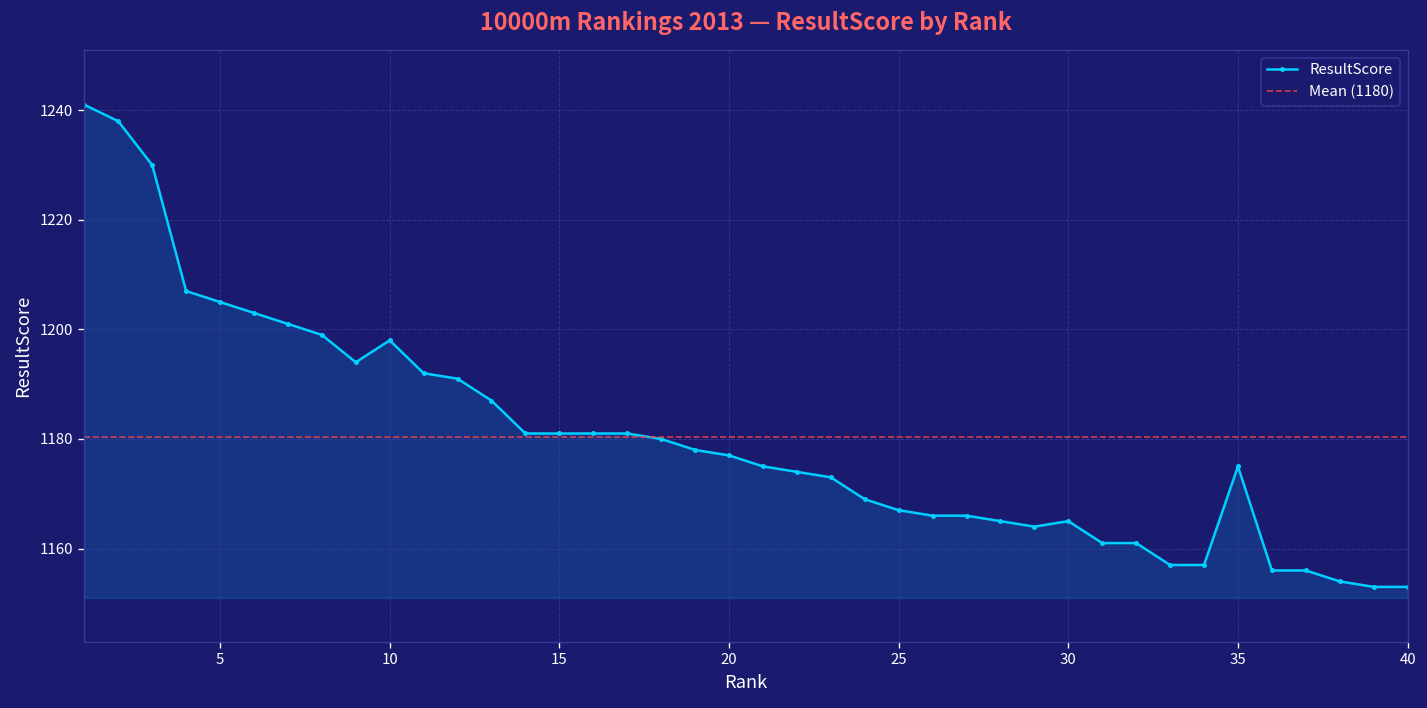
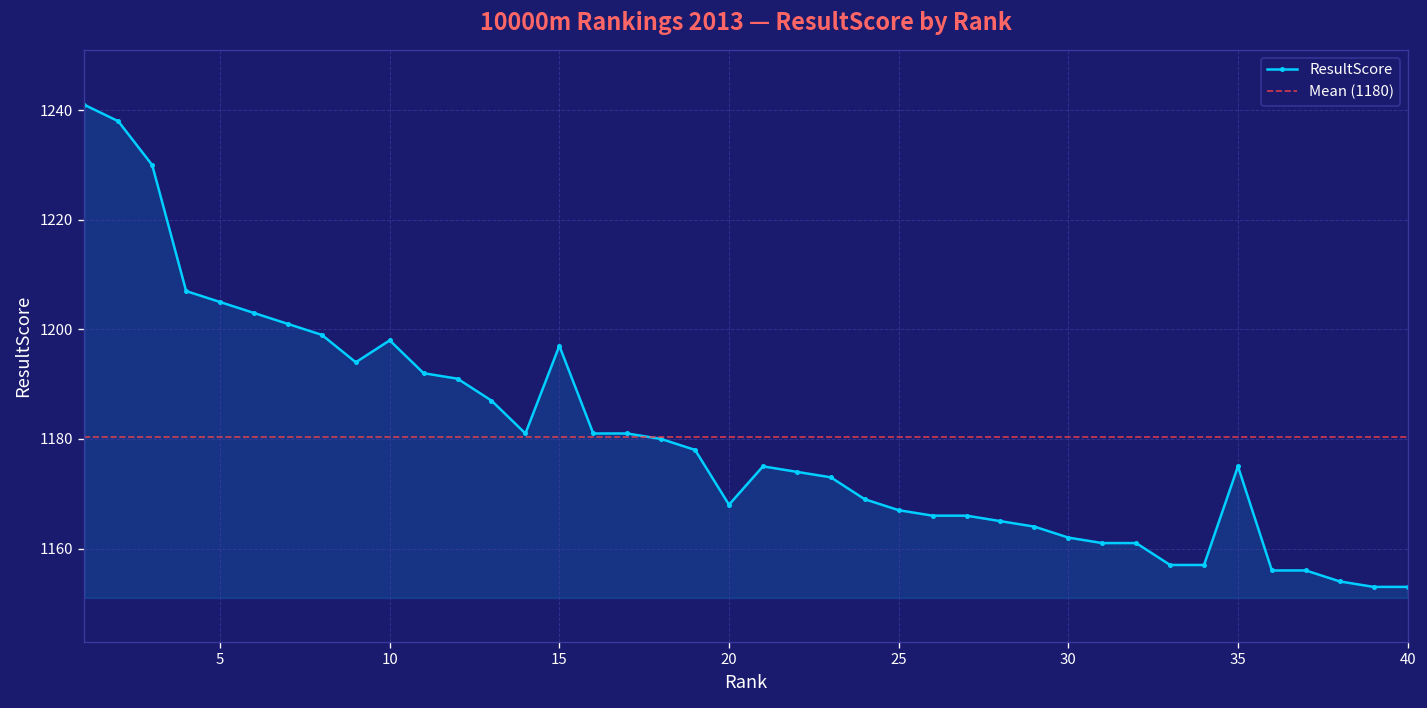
15: 1181 -> 1197
20: 1177 -> 1168
30: 1165 -> 1162
